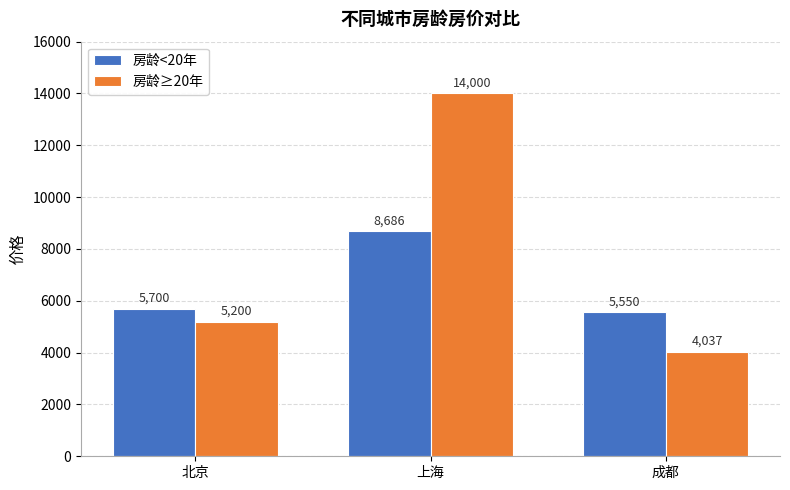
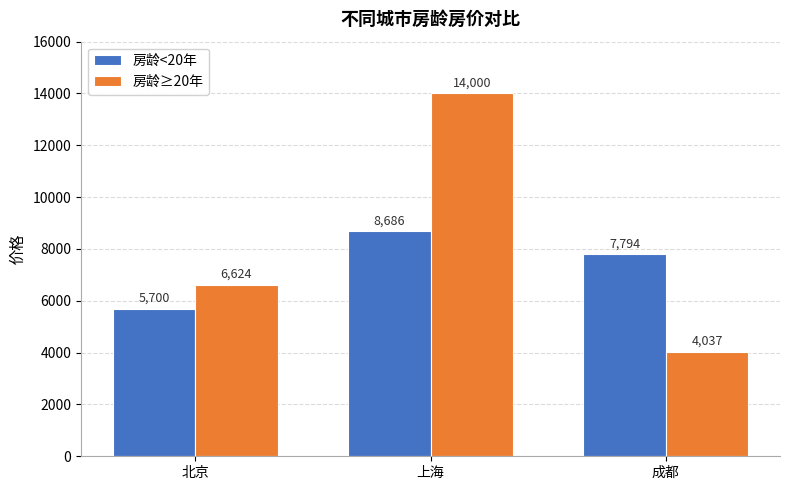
房龄≥20年, 北京: 5,200 -> 6,624
房龄<20年, 成都: 5,550 -> 7,794
